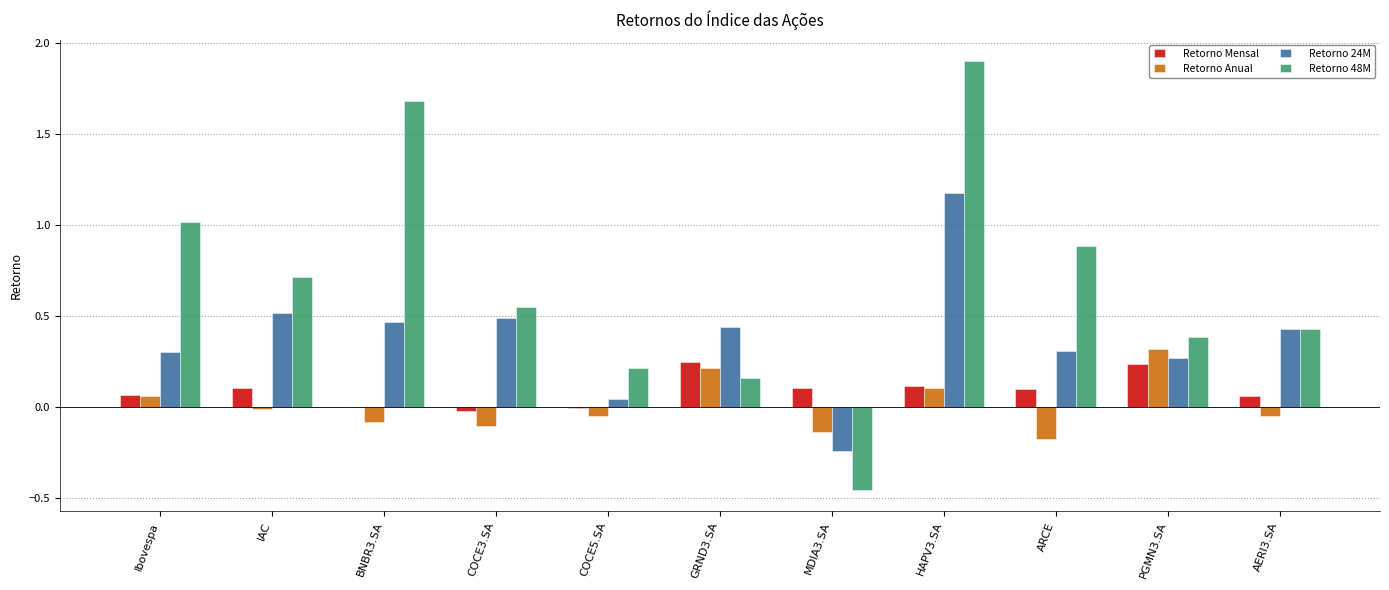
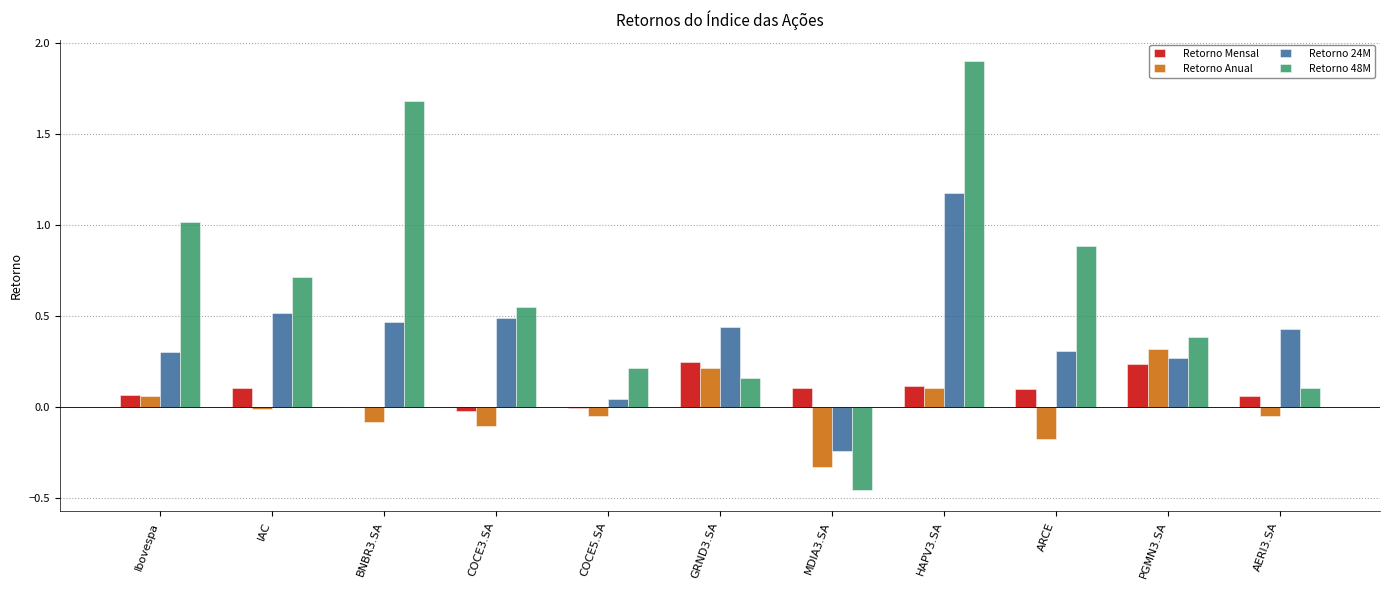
Retorno Anual, MDIA3.SA: -0.14 -> -0.33
Retorno 48M, AERI3.SA: 0.42 -> 0.10
